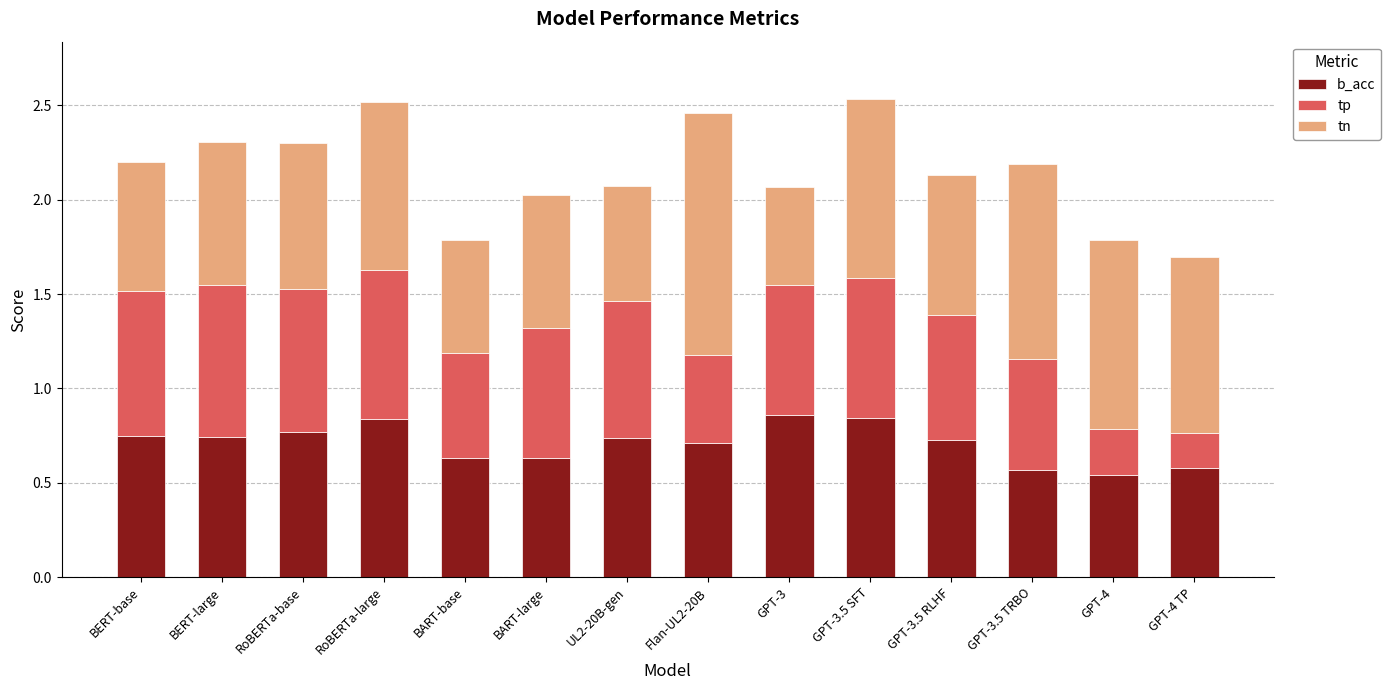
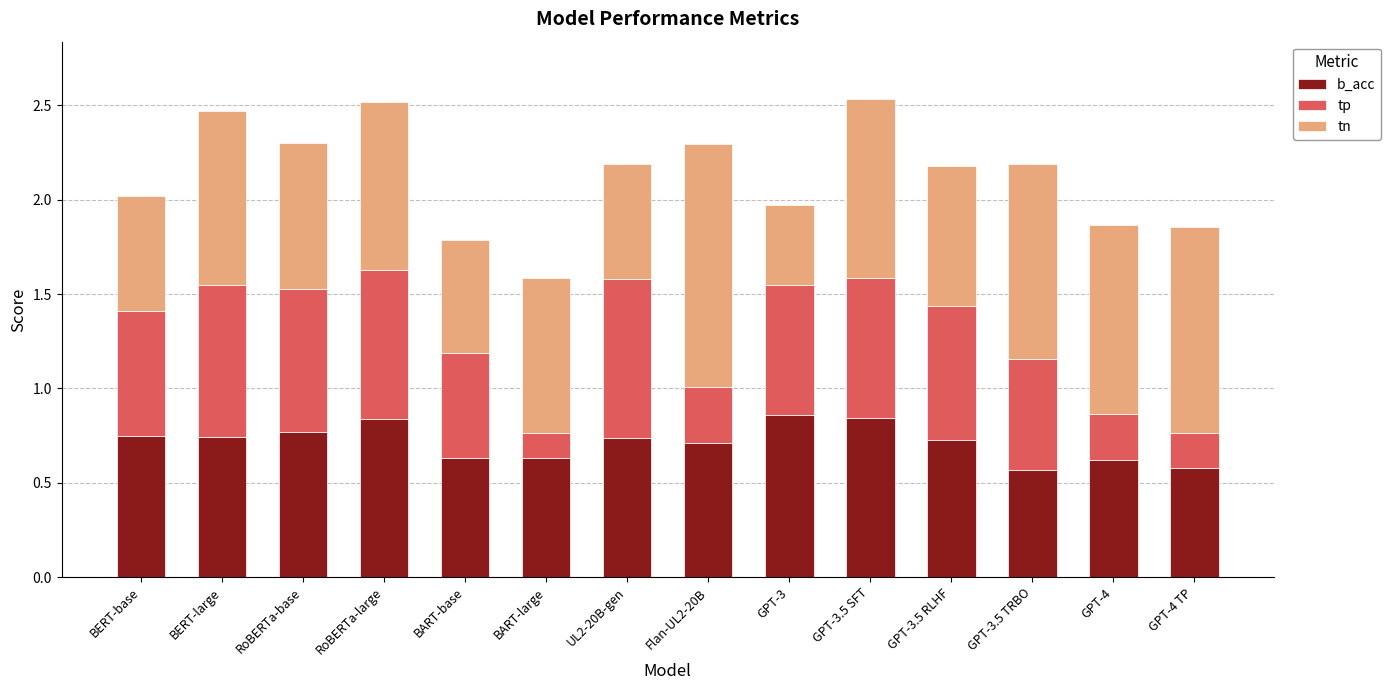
tp, BERT-base: 0.77 -> 0.66
tn, BERT-base: 0.68 -> 0.61
tn, BERT-large: 0.76 -> 0.92
tp, BART-large: 0.69 -> 0.13
tn, BART-large: 0.71 -> 0.82
tp, UL2-20B-gen: 0.73 -> 0.85
tp, Flan-UL2-20B: 0.46 -> 0.29
tn, GPT-3: 0.52 -> 0.43
tp, GPT-3.5 RLHF: 0.66 -> 0.71
b_acc, GPT-4: 0.54 -> 0.62
tn, GPT-4 TP: 0.93 -> 1.09
